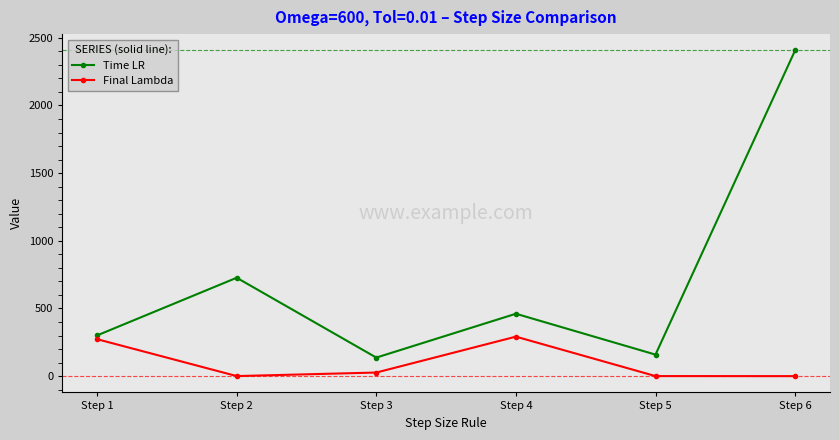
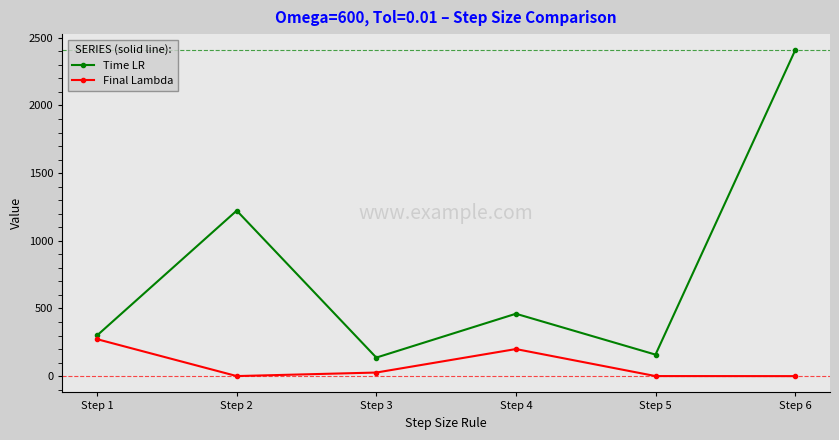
Time LR, Step 2: 730 -> 1220
Final Lambda, Step 4: 290 -> 200
